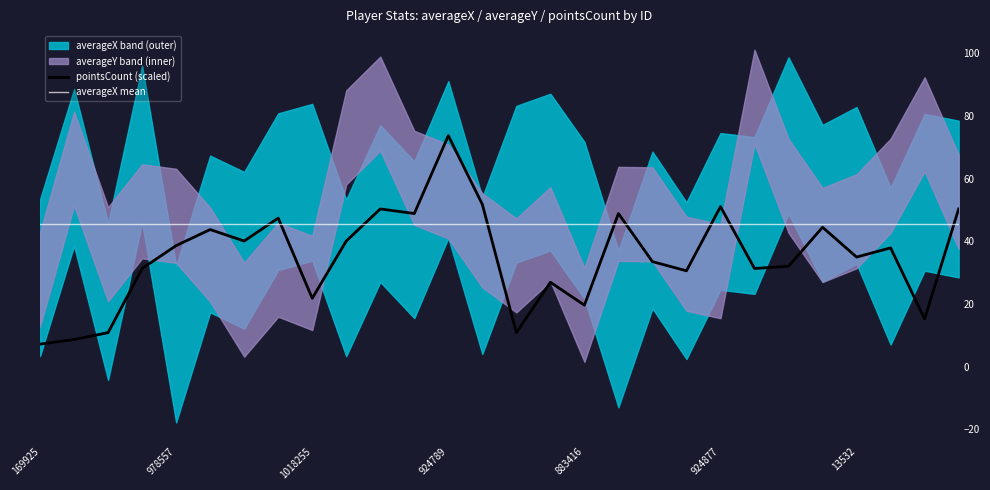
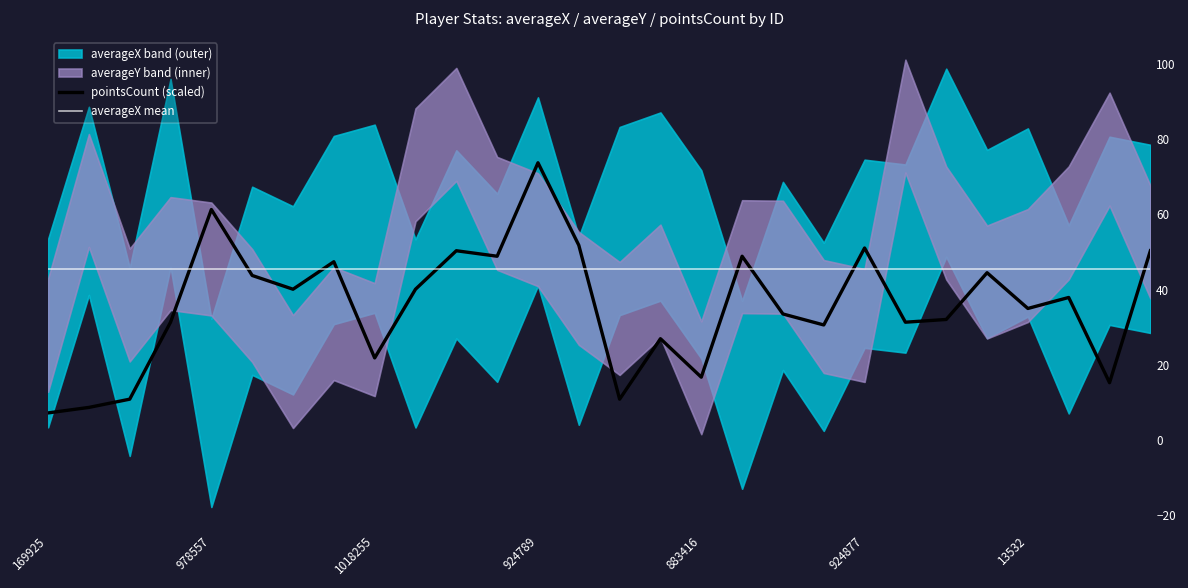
pointsCount (scaled), 978557: 39 -> 61
pointsCount (scaled), 883416: 20 -> 17
